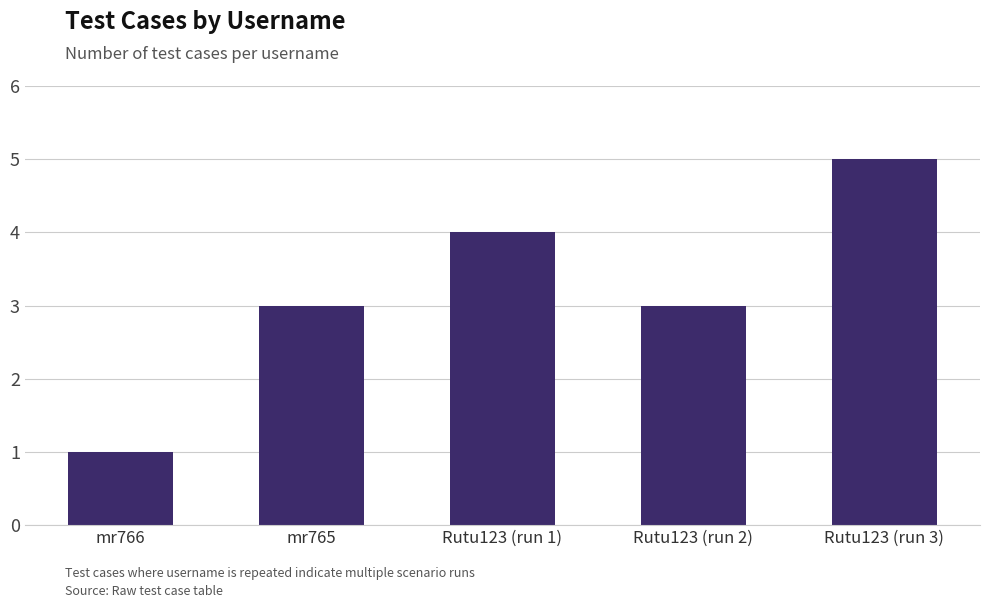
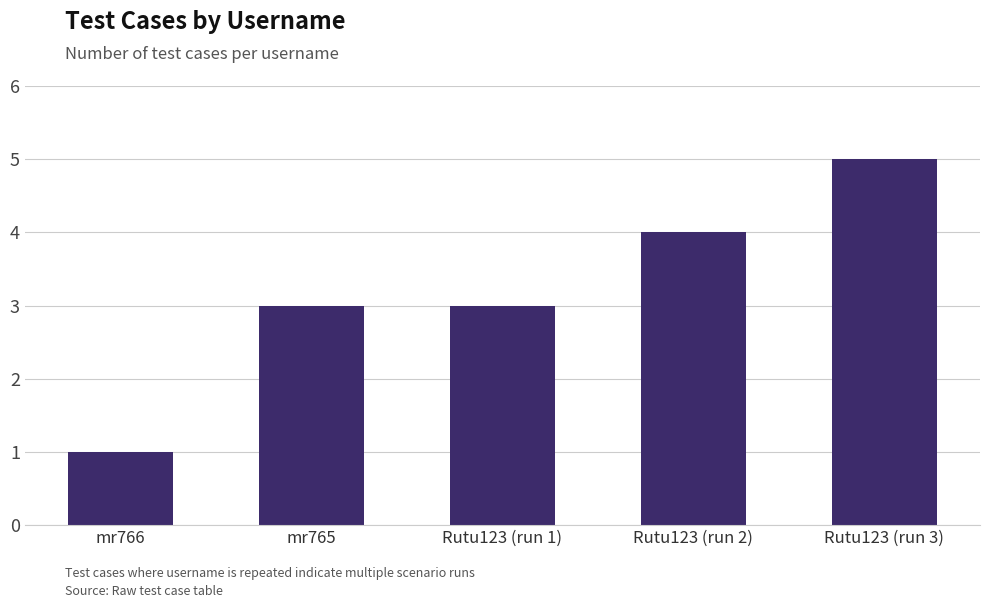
Rutu123 (run 1): 4 -> 3
Rutu123 (run 2): 3 -> 4
